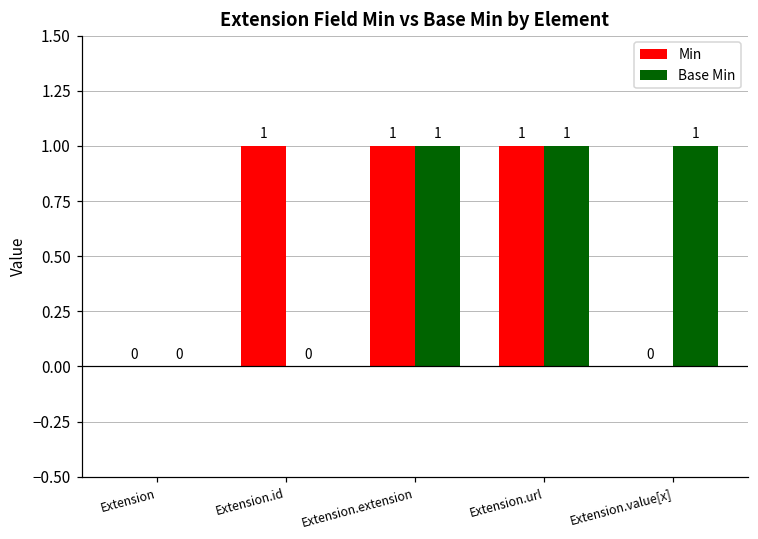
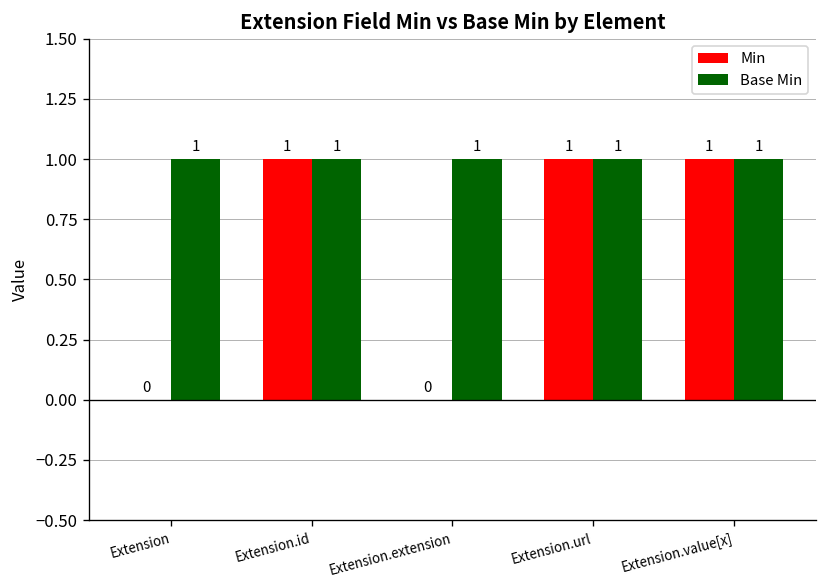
Base Min, Extension: 0 -> 1
Base Min, Extension.id: 0 -> 1
Min, Extension.extension: 1 -> 0
Min, Extension.value[x]: 0 -> 1
